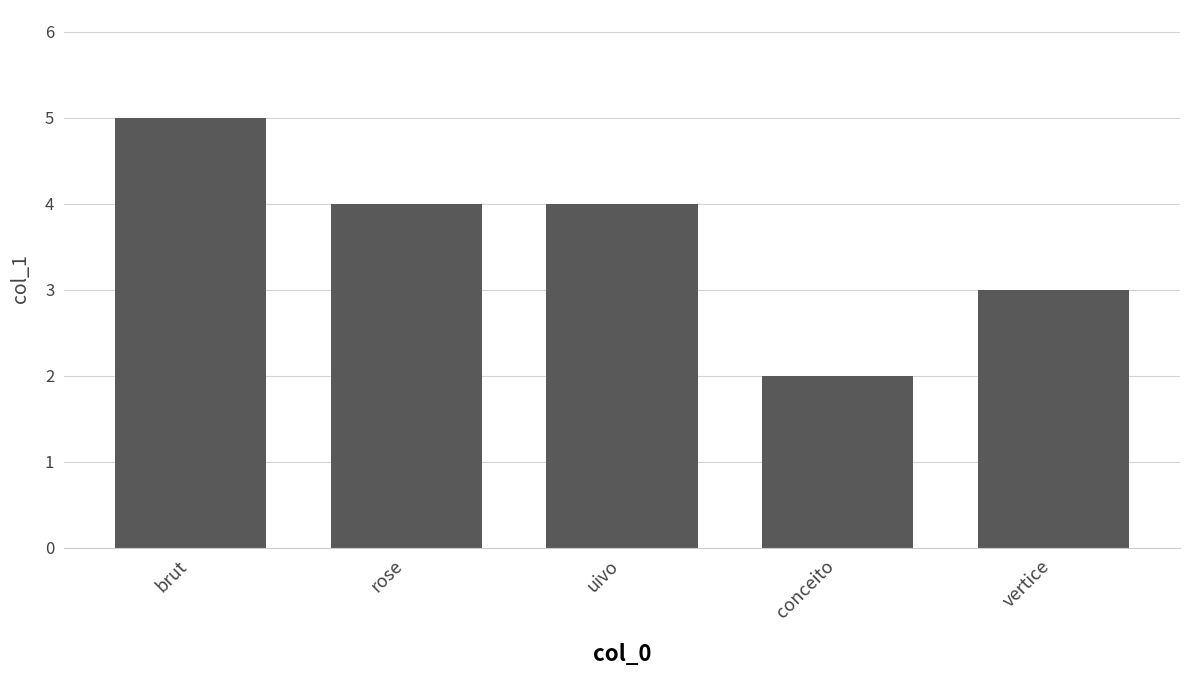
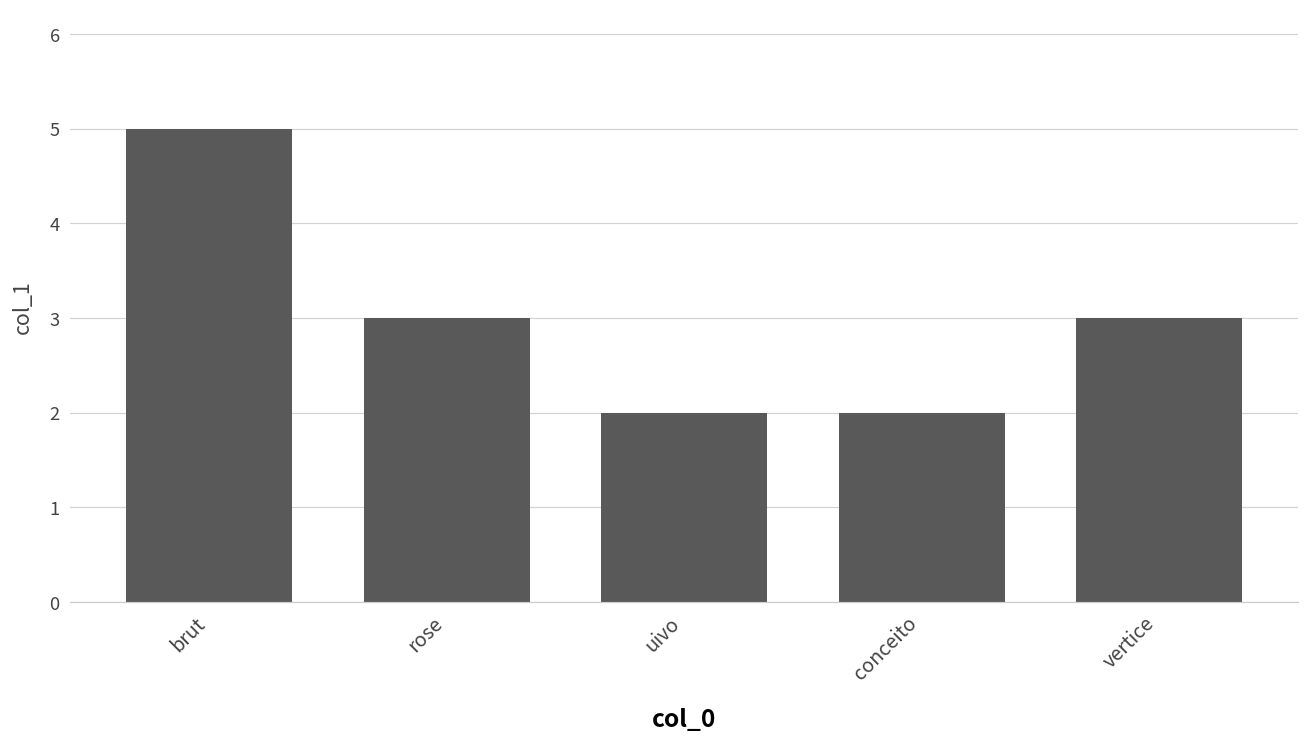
rose: 4 -> 3
uivo: 4 -> 2
